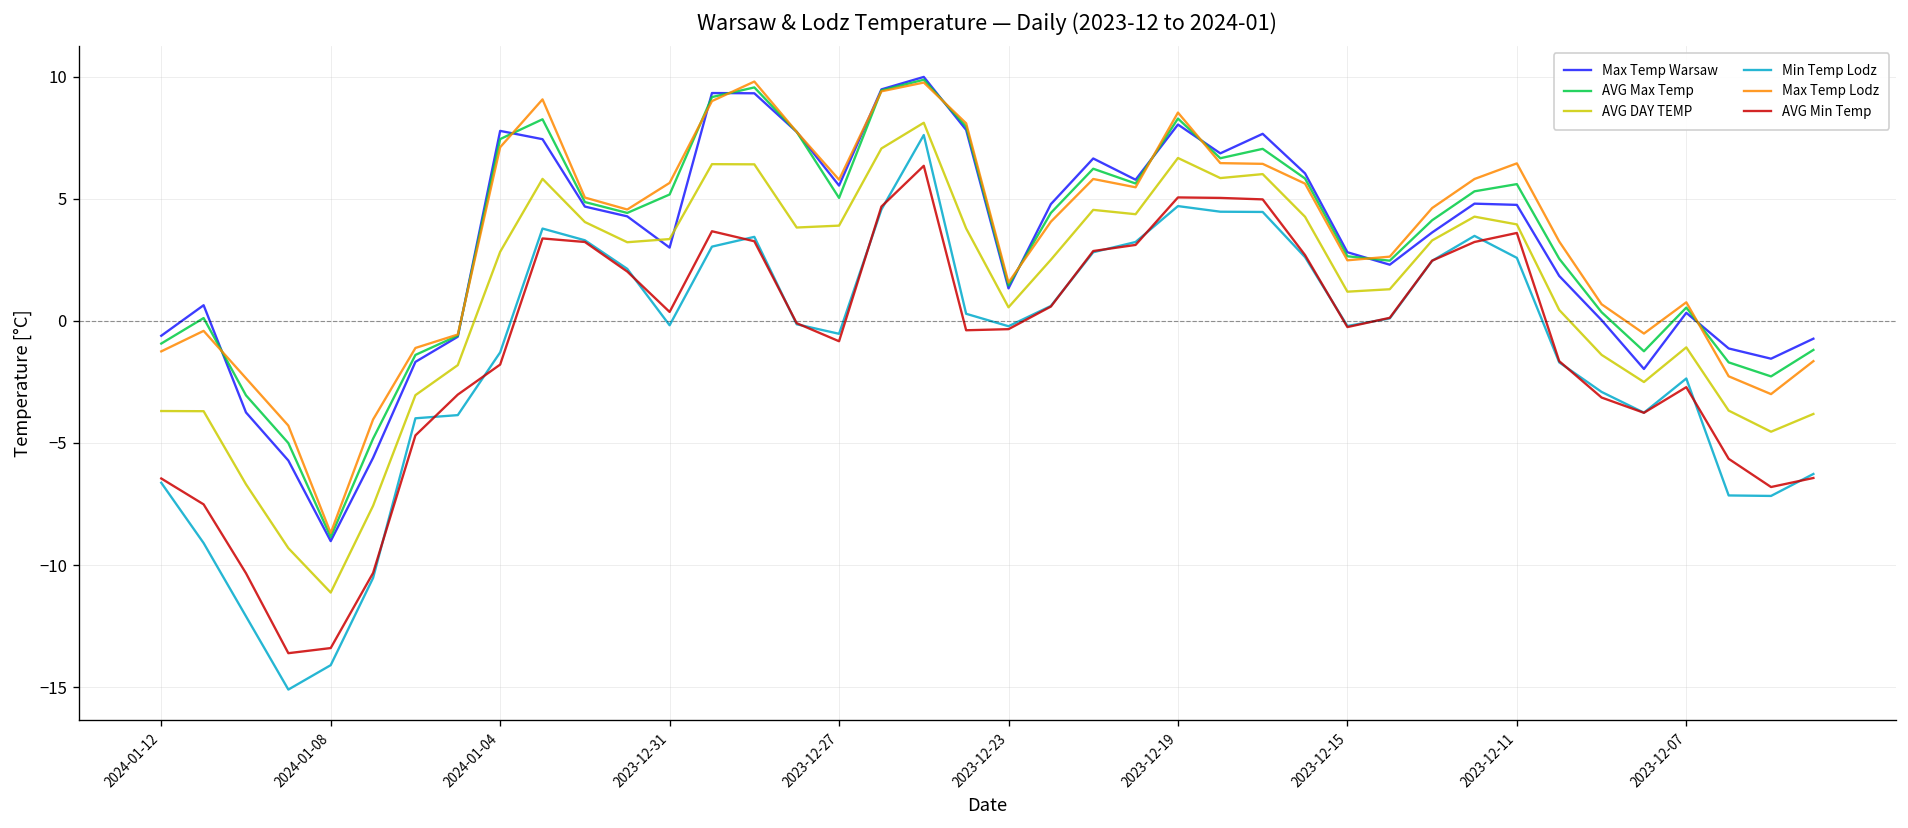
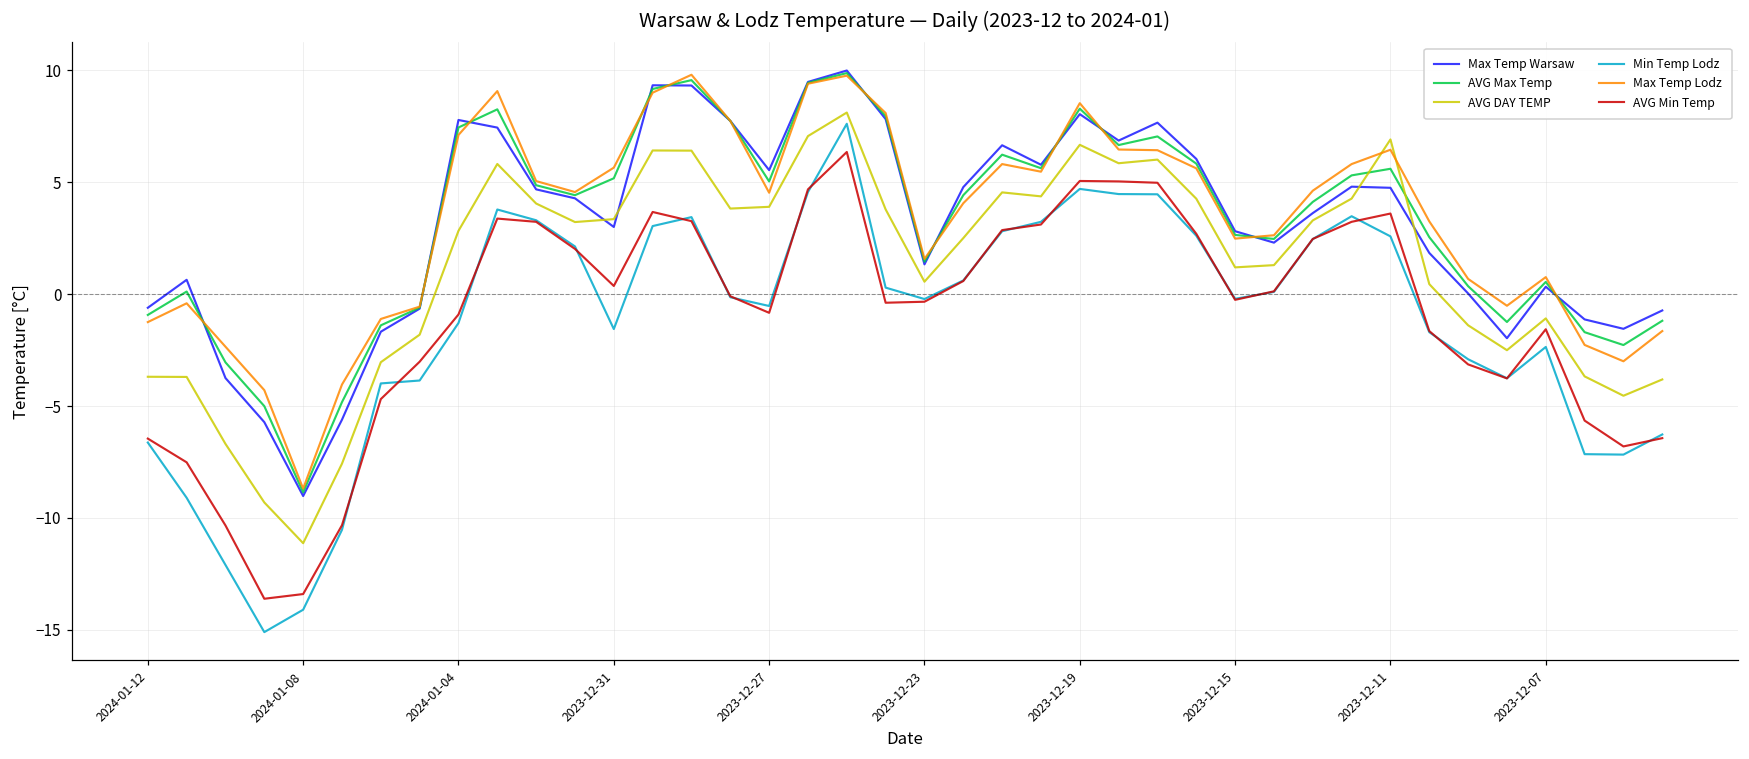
AVG Min Temp, 2024-01-04: -1.8 -> -0.9
Min Temp Lodz, 2023-12-31: -0.2 -> -1.6
Max Temp Lodz, 2023-12-27: 5.8 -> 4.5
AVG DAY TEMP, 2023-12-11: 4.0 -> 6.9
AVG Min Temp, 2023-12-07: -2.7 -> -1.6
